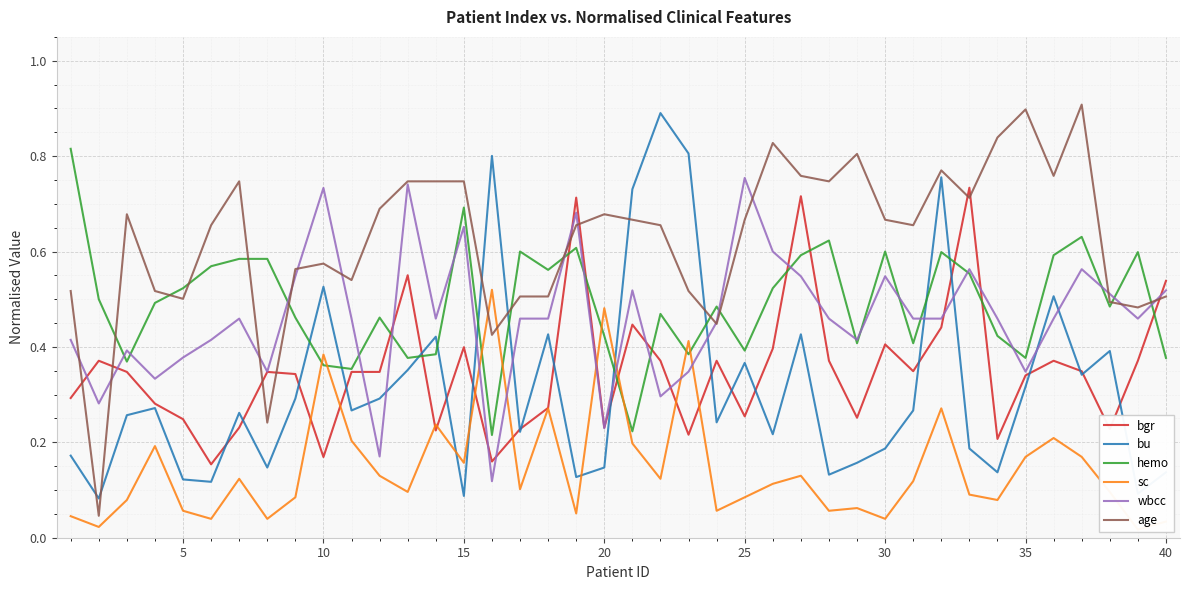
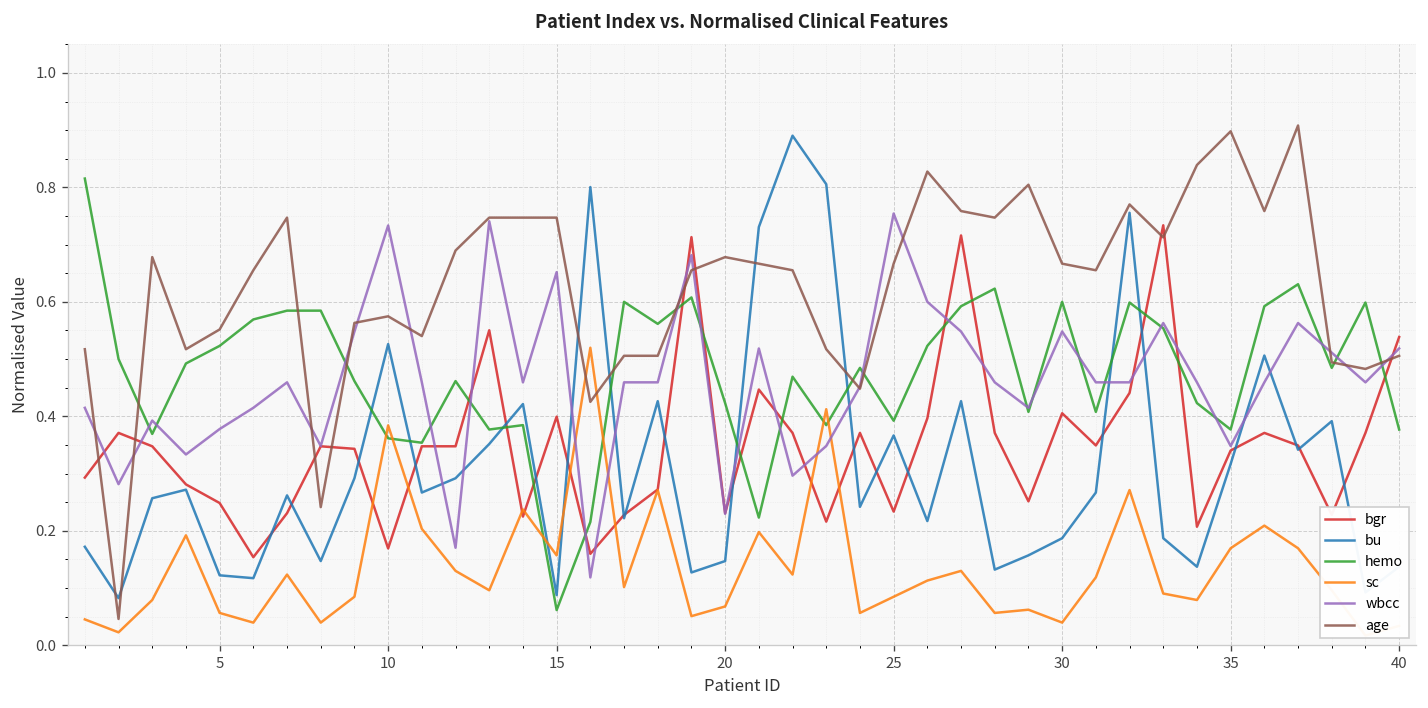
age, 5: 0.50 -> 0.55
hemo, 15: 0.69 -> 0.06
sc, 20: 0.48 -> 0.07
bgr, 25: 0.25 -> 0.23
